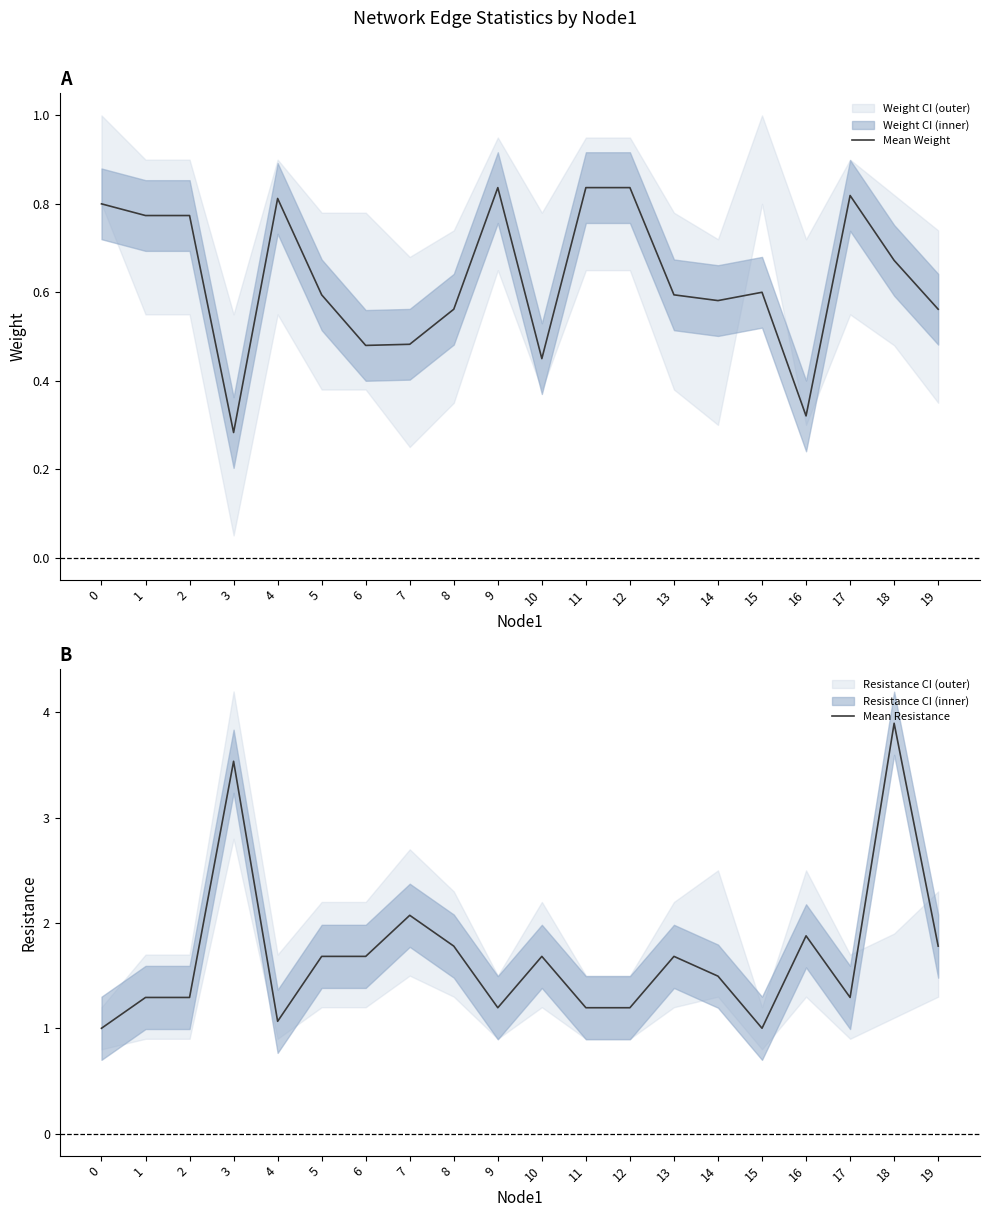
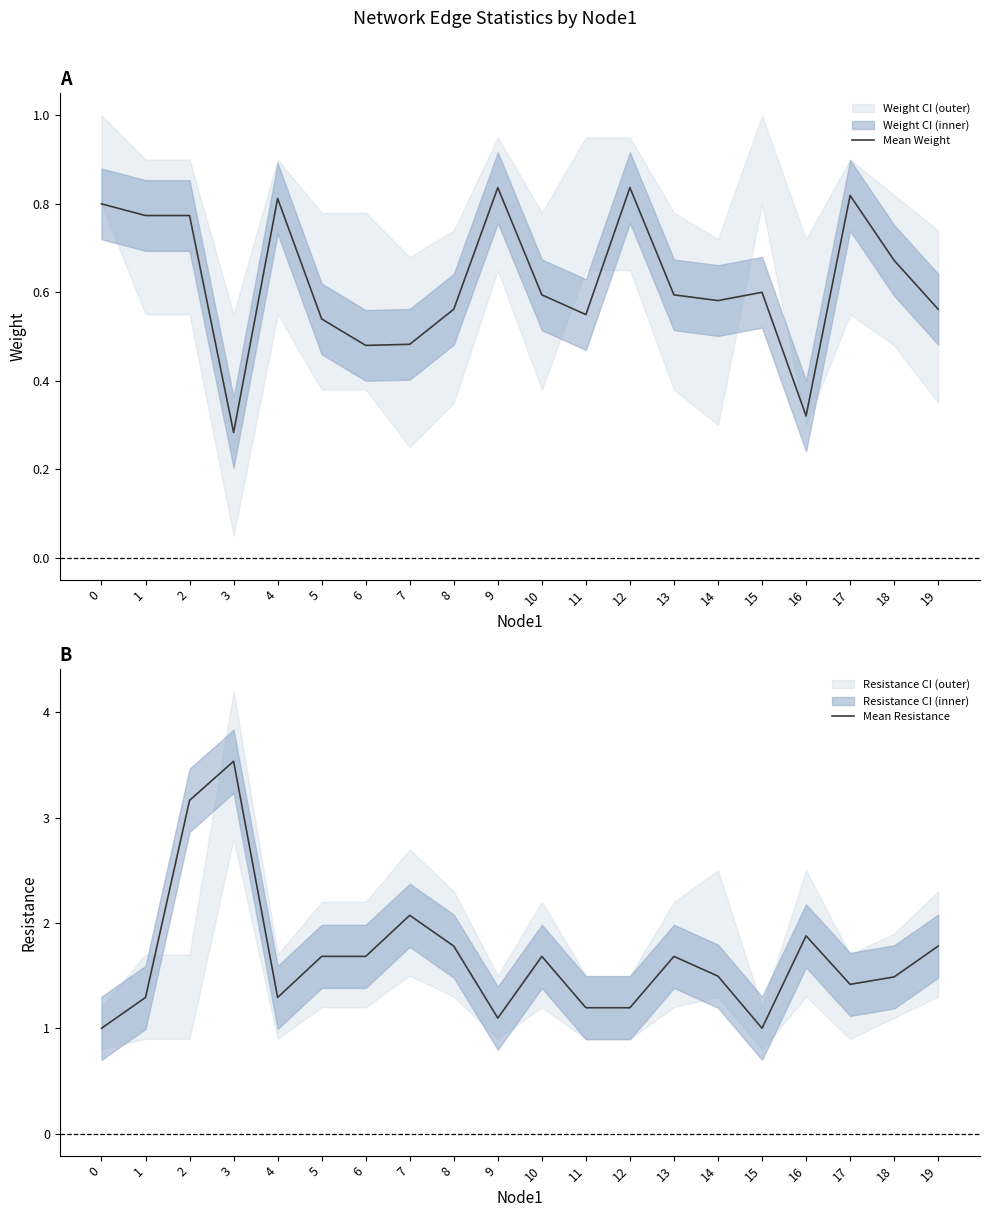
A, Mean Weight, 5: 0.59 -> 0.54
A, Mean Weight, 10: 0.45 -> 0.59
A, Mean Weight, 11: 0.84 -> 0.55
B, Mean Resistance, 2: 1.29 -> 3.17
B, Mean Resistance, 4: 1.07 -> 1.29
B, Mean Resistance, 9: 1.20 -> 1.10
B, Mean Resistance, 17: 1.29 -> 1.42
B, Mean Resistance, 18: 3.90 -> 1.49
